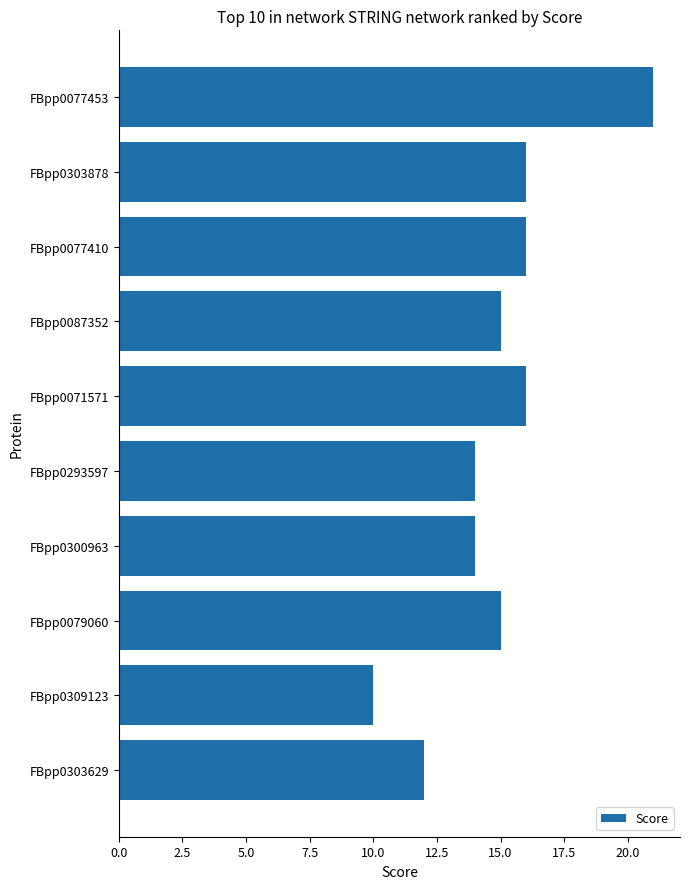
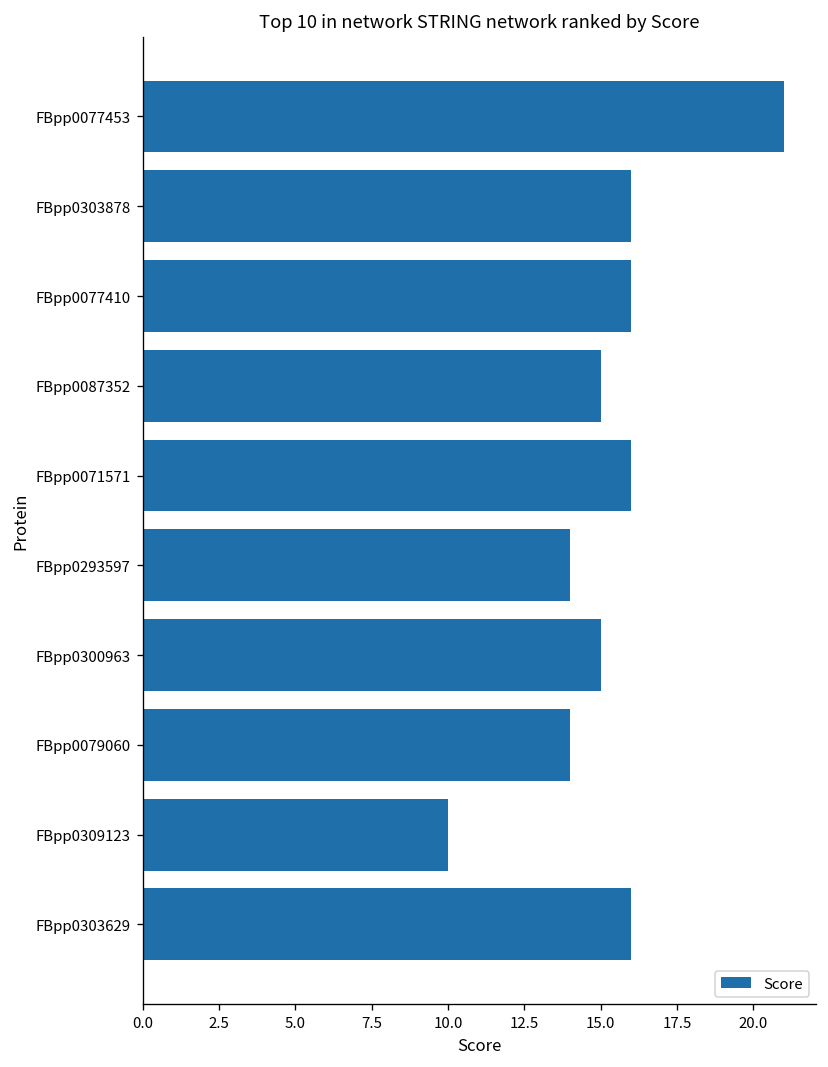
FBpp0300963: 14 -> 15
FBpp0079060: 15 -> 14
FBpp0303629: 12 -> 16
